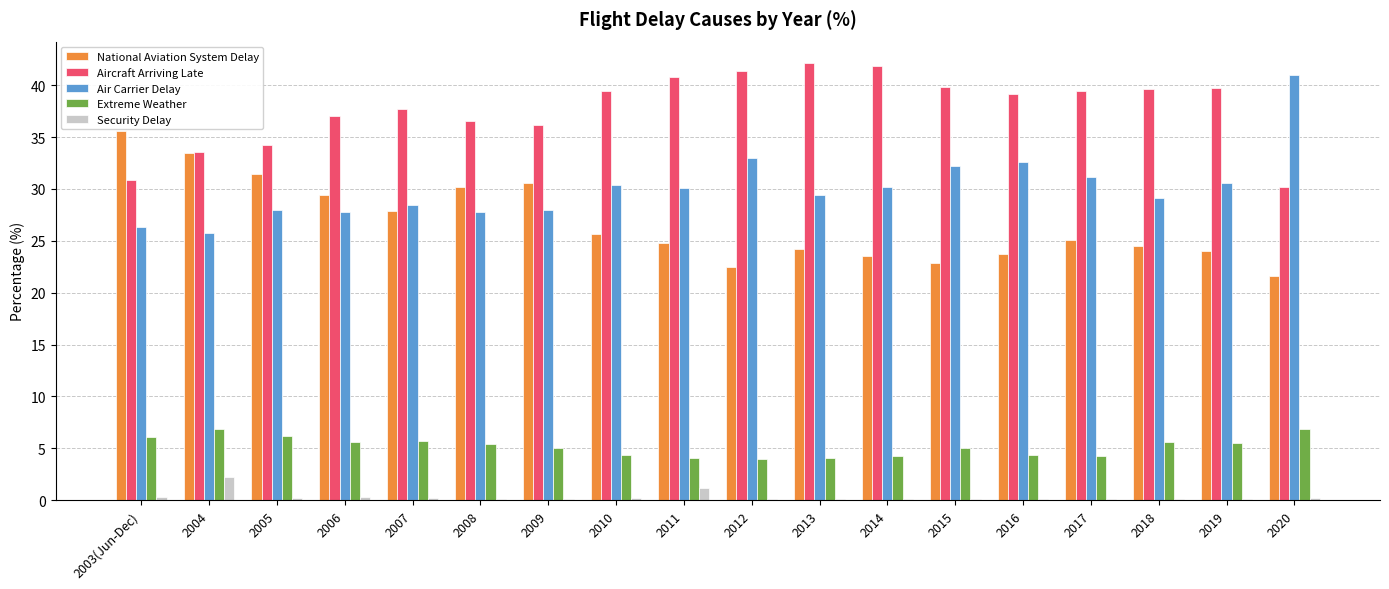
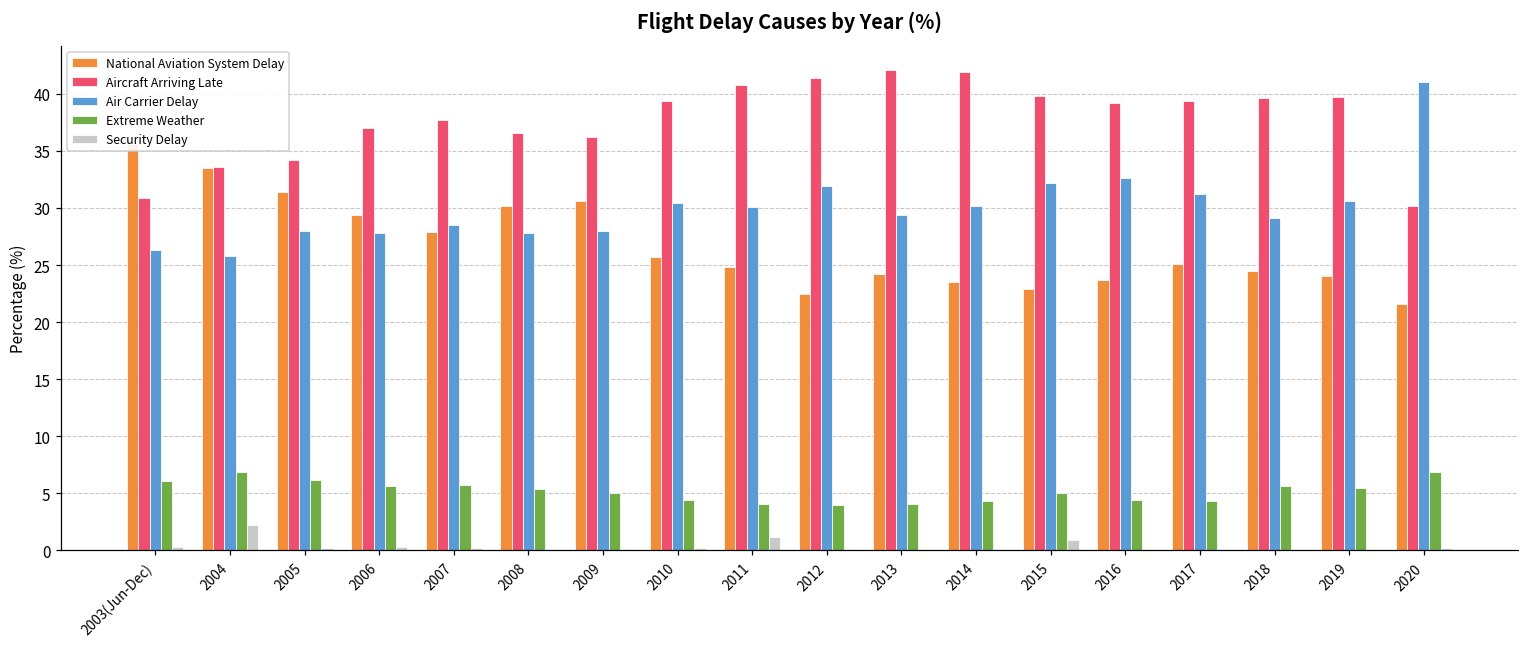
Air Carrier Delay, 2012: 33.0 -> 31.9
Security Delay, 2015: 0.1 -> 0.9
